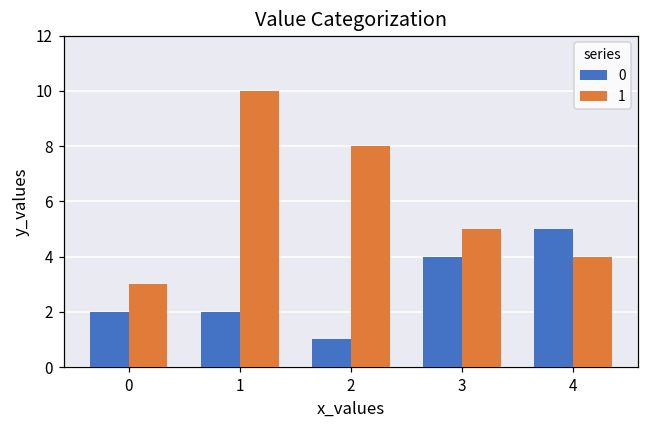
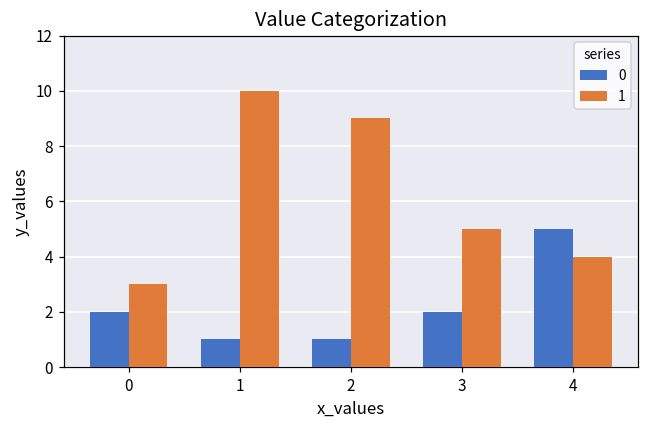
0, 1: 2 -> 1
1, 2: 8 -> 9
0, 3: 4 -> 2
